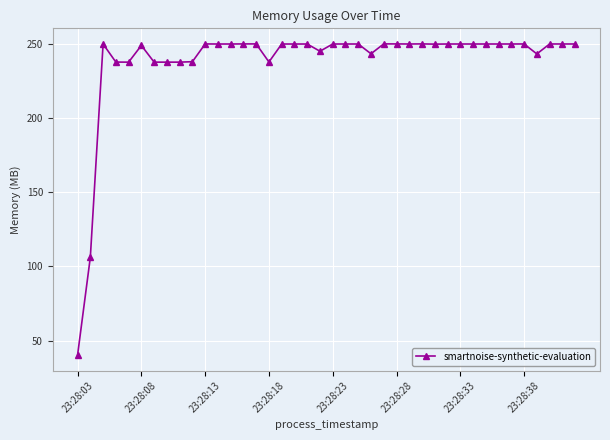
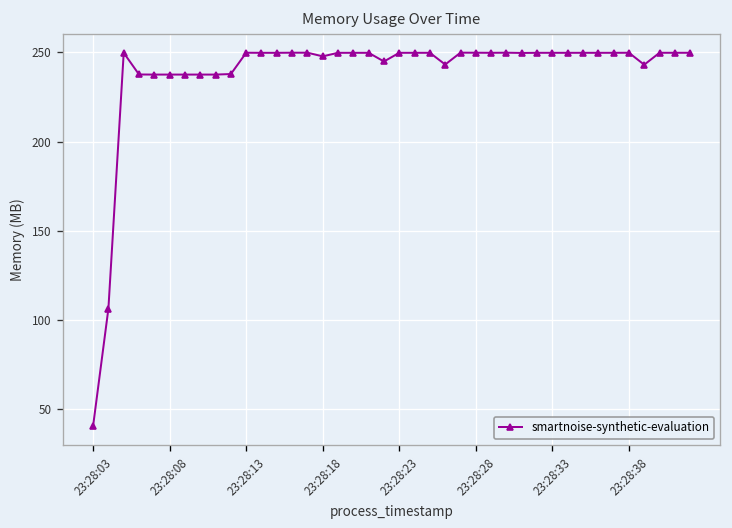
23:28:08: 249 -> 238
23:28:18: 238 -> 248
